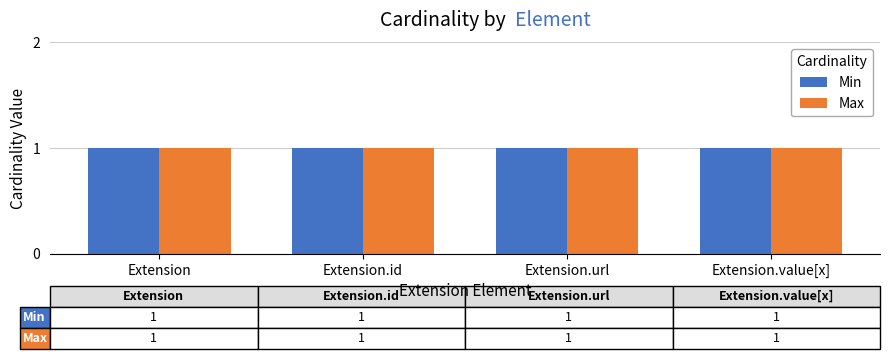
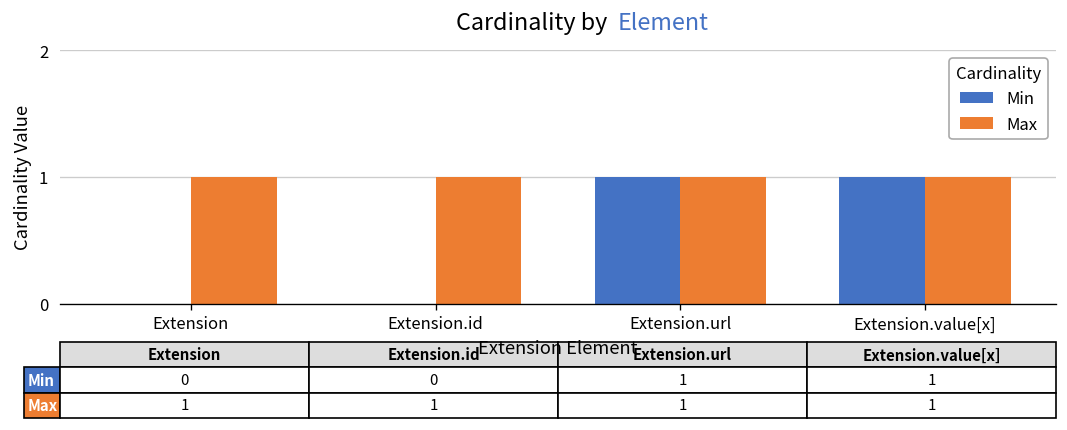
Min, Extension: 1 -> 0
Min, Extension.id: 1 -> 0
